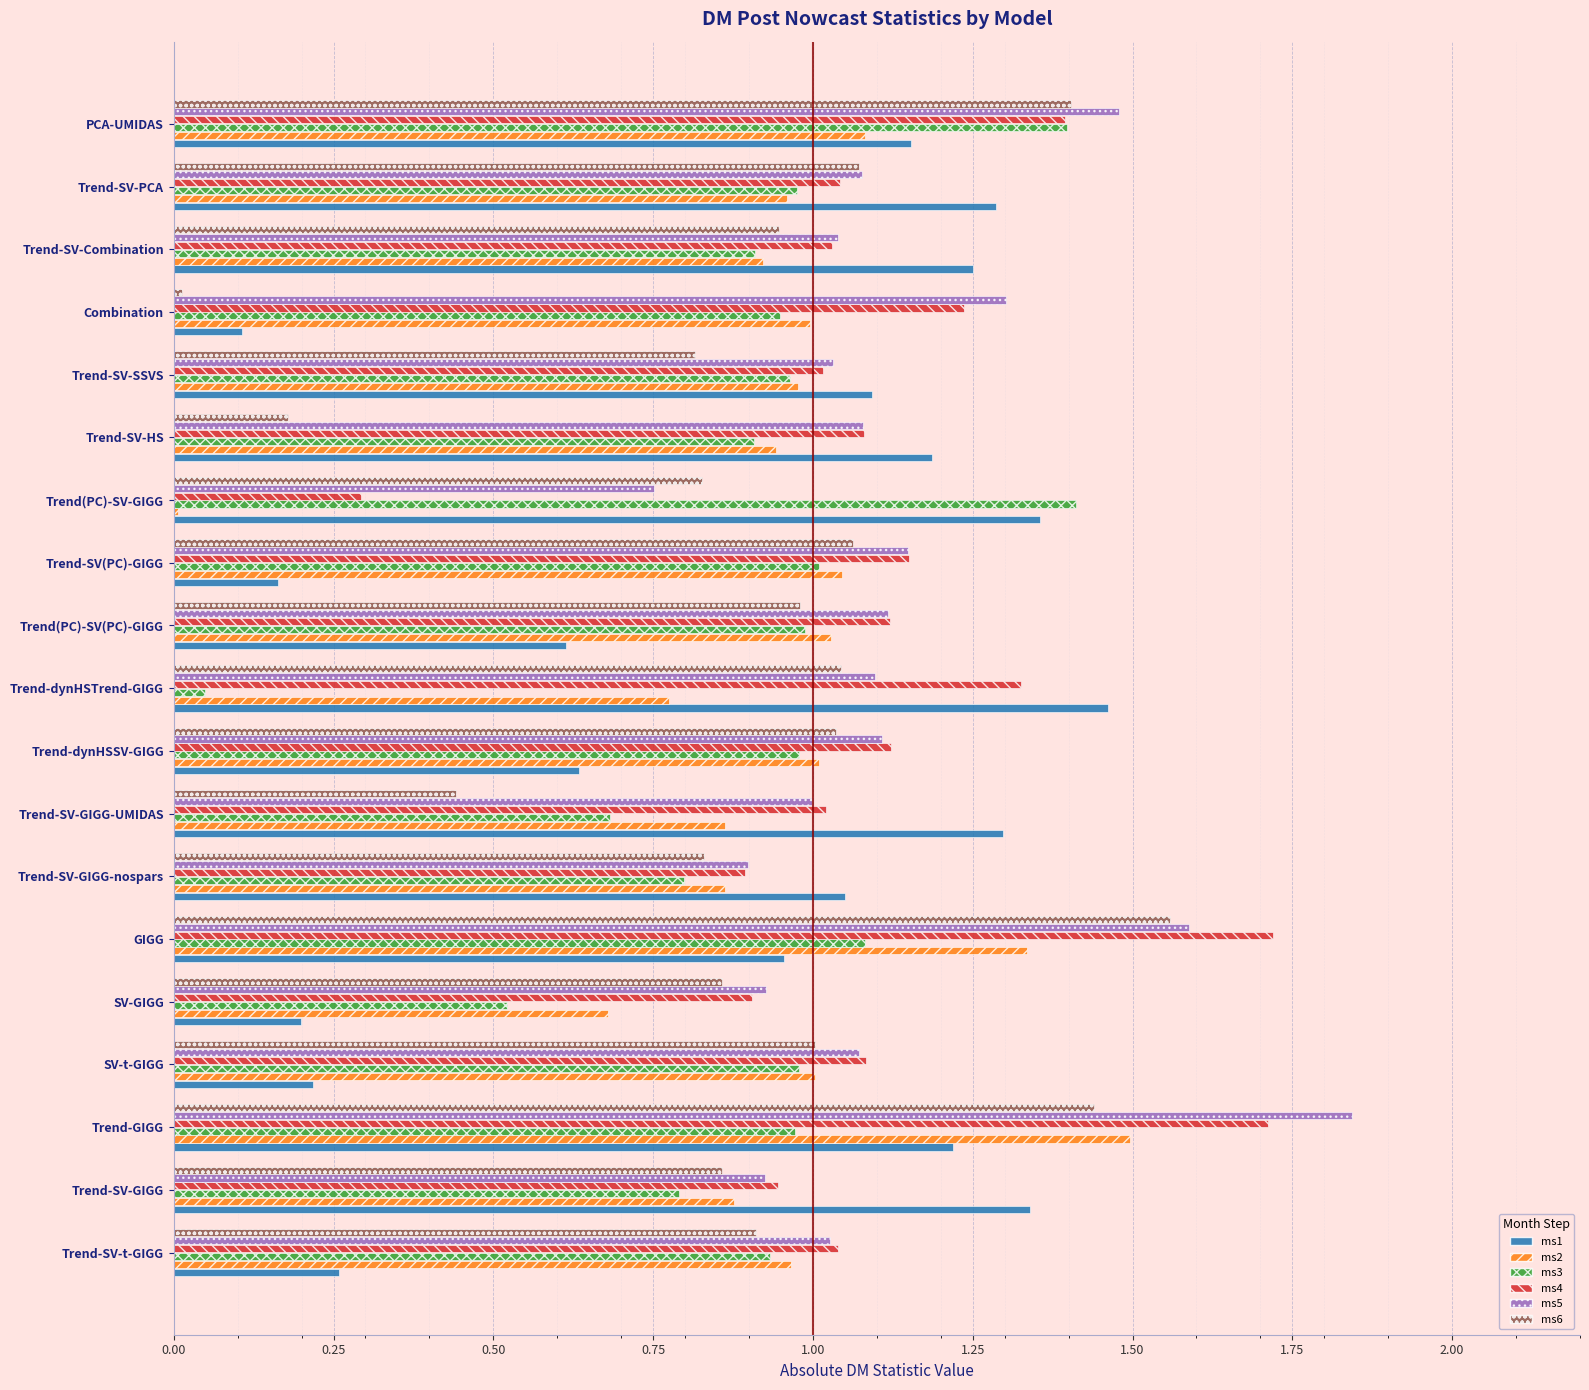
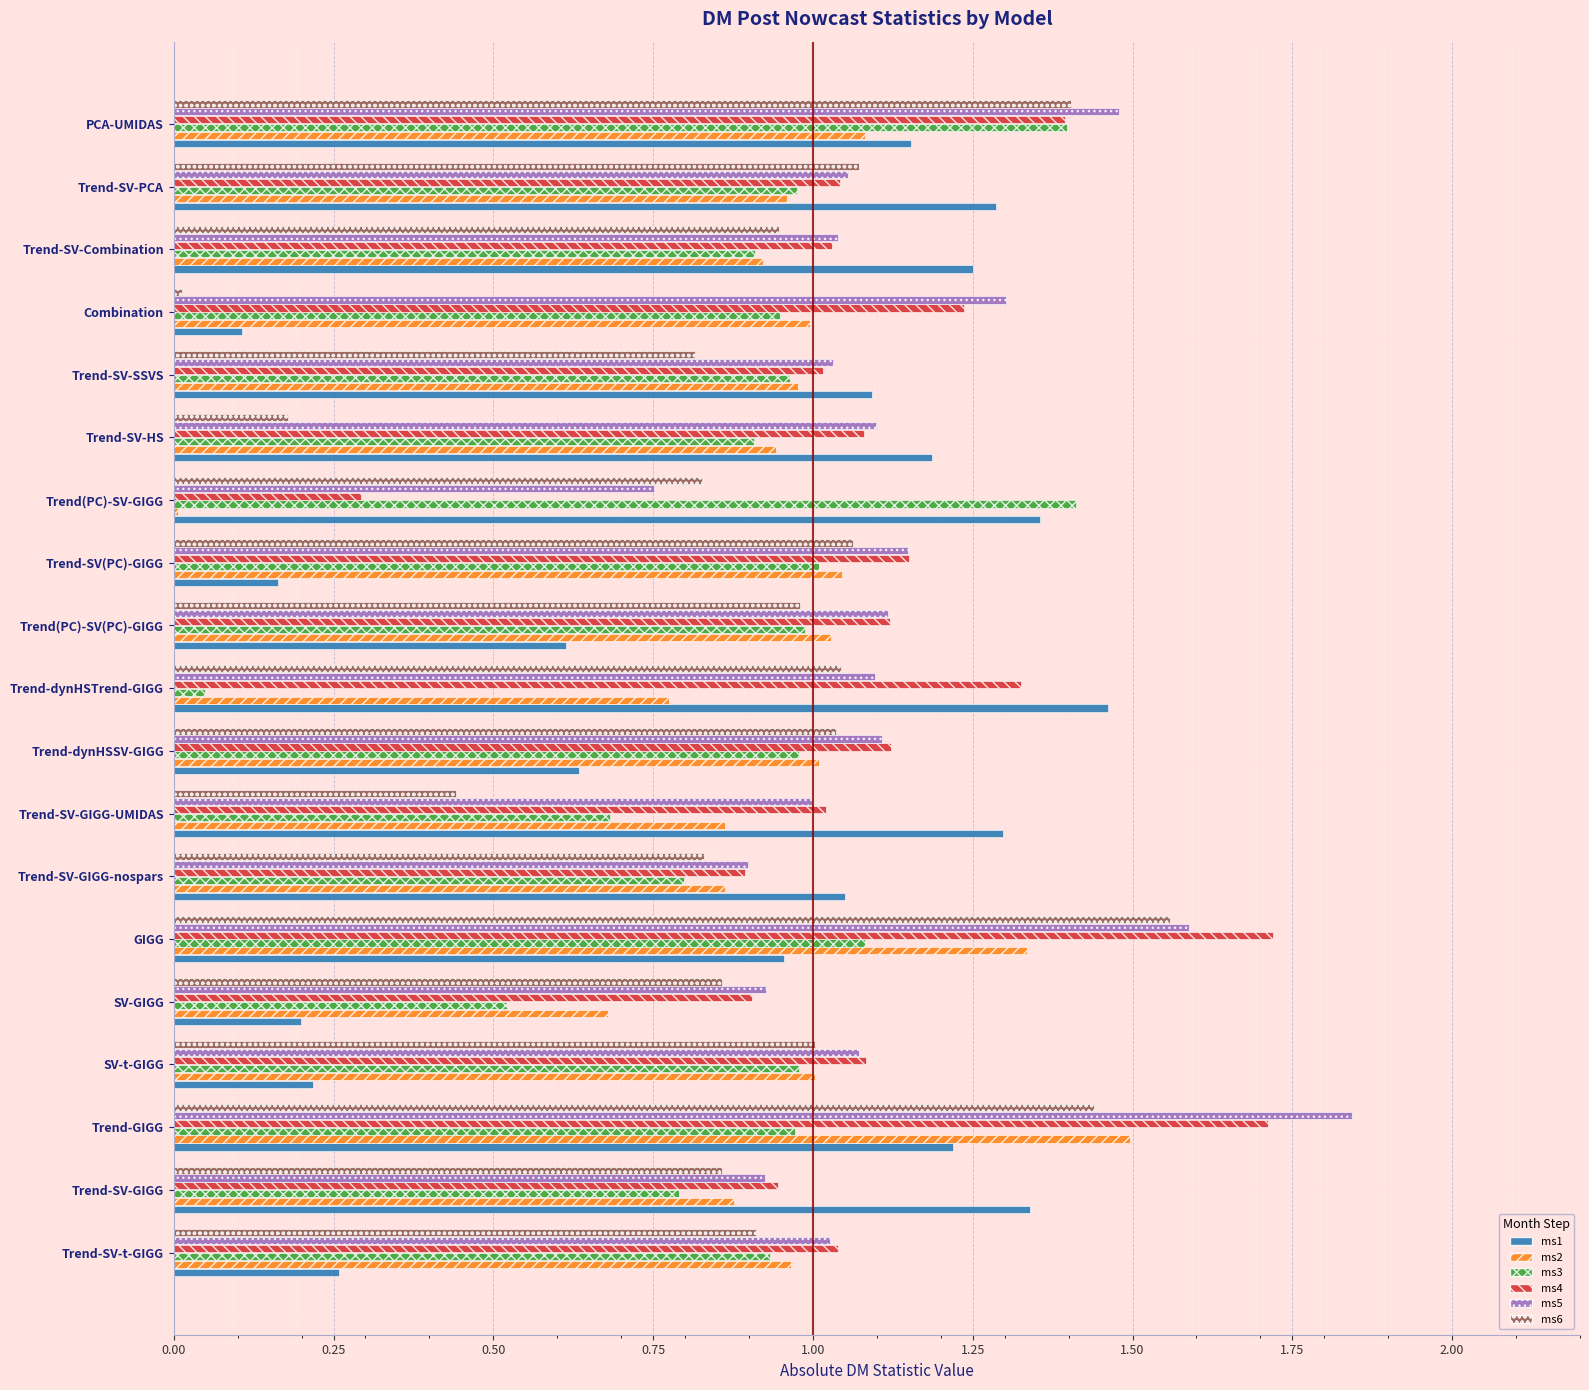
ms5, Trend-SV-PCA: 1.08 -> 1.06
ms5, Trend-SV-HS: 1.08 -> 1.10
